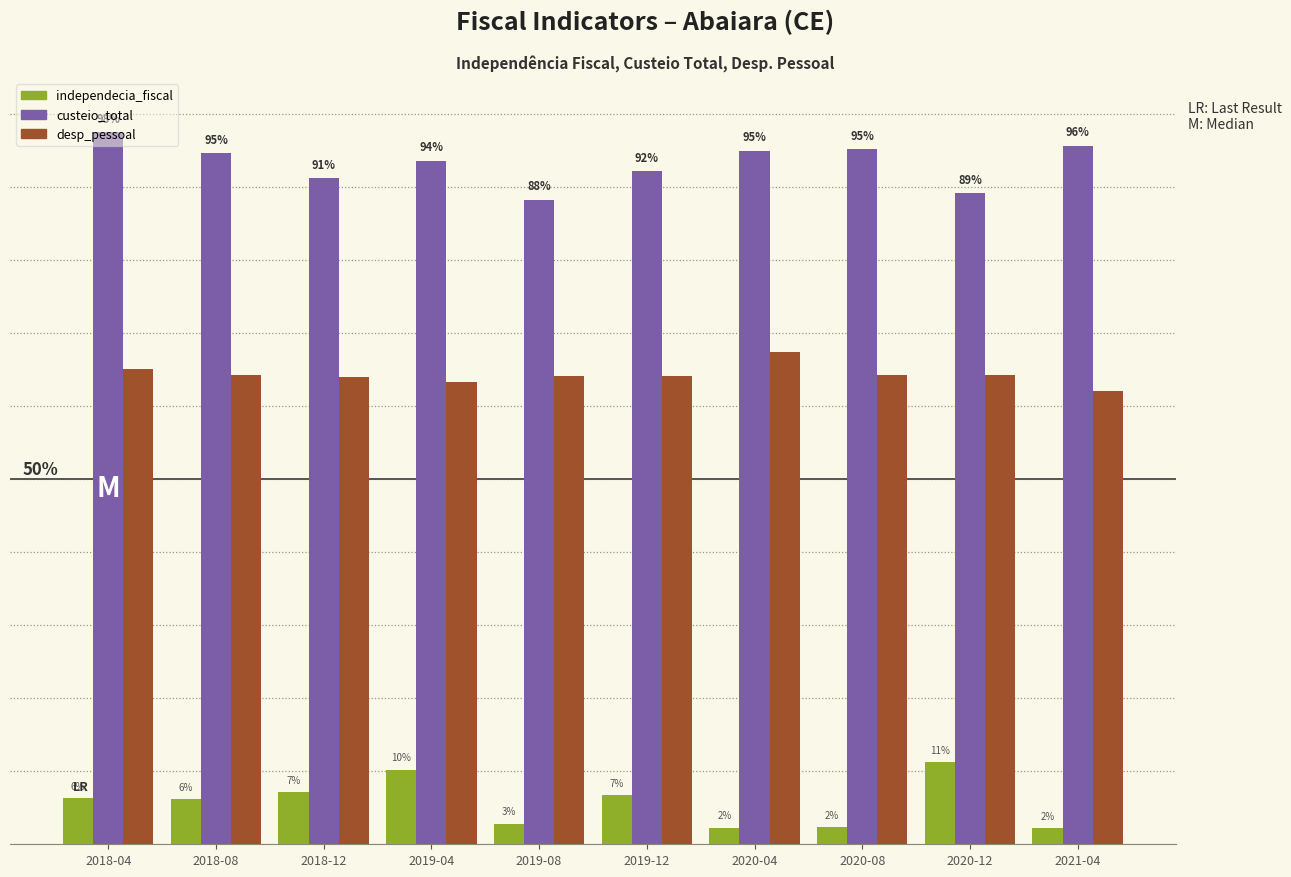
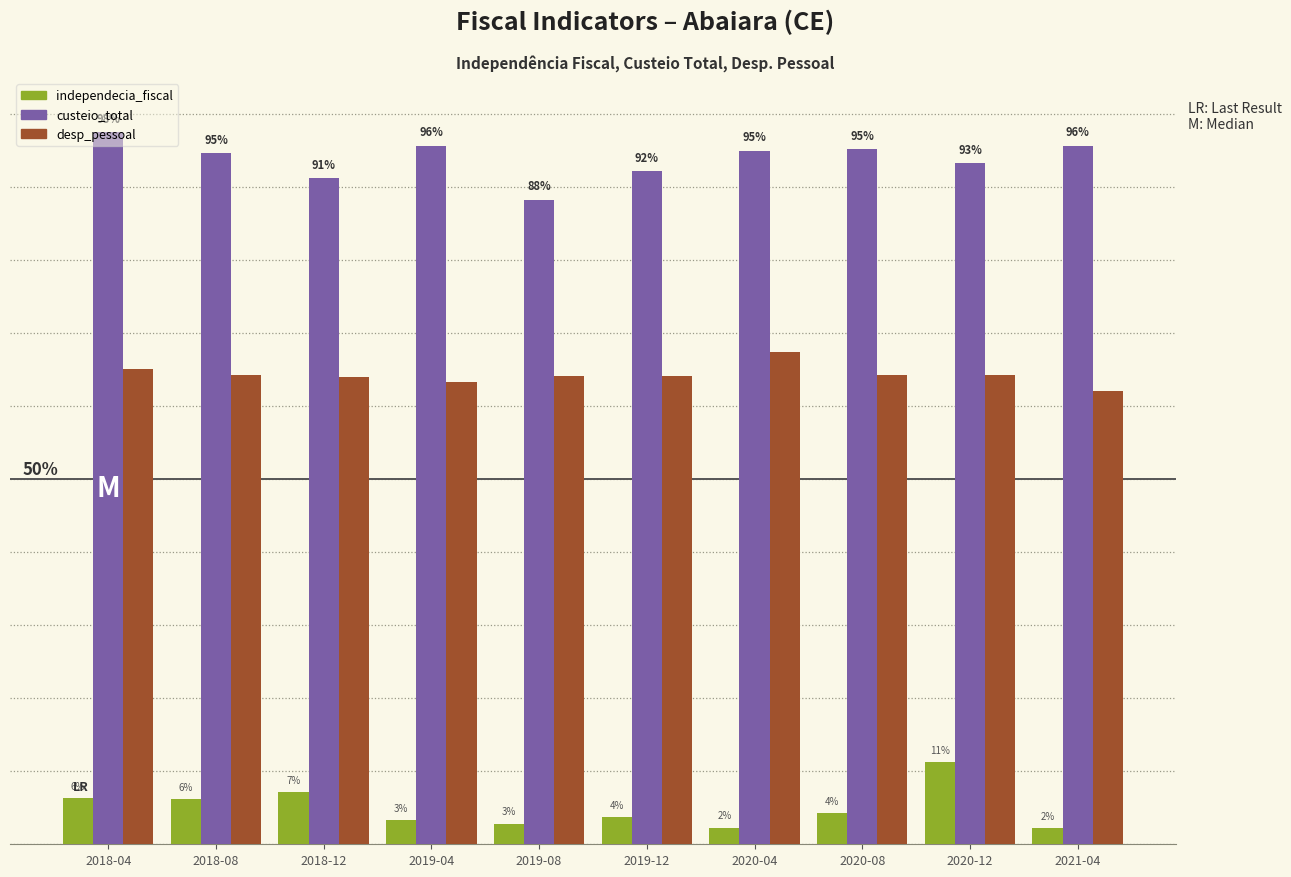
independecia_fiscal, 2019-04: 10% -> 3%
custeio_total, 2019-04: 94% -> 96%
independecia_fiscal, 2019-12: 7% -> 4%
independecia_fiscal, 2020-08: 2% -> 4%
custeio_total, 2020-12: 89% -> 93%
